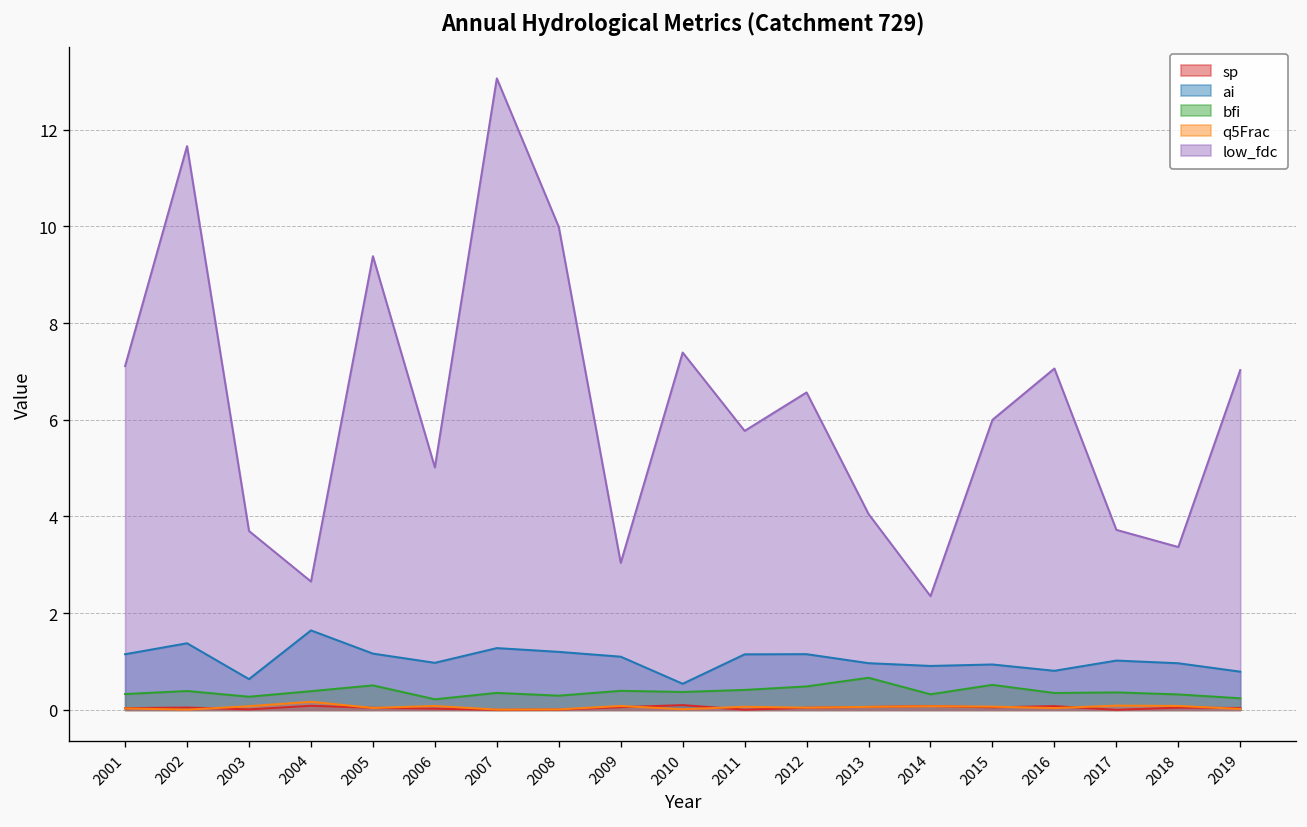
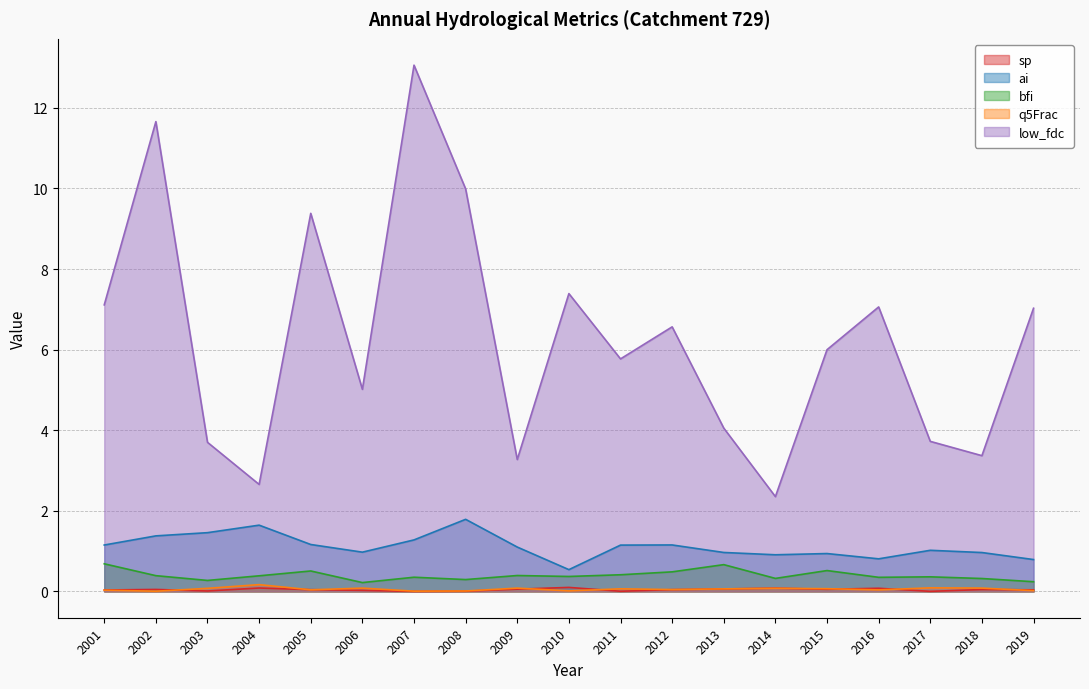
bfi, 2001: 0.3 -> 0.7
ai, 2003: 0.6 -> 1.5
ai, 2008: 1.2 -> 1.8
low_fdc, 2009: 3.0 -> 3.3
